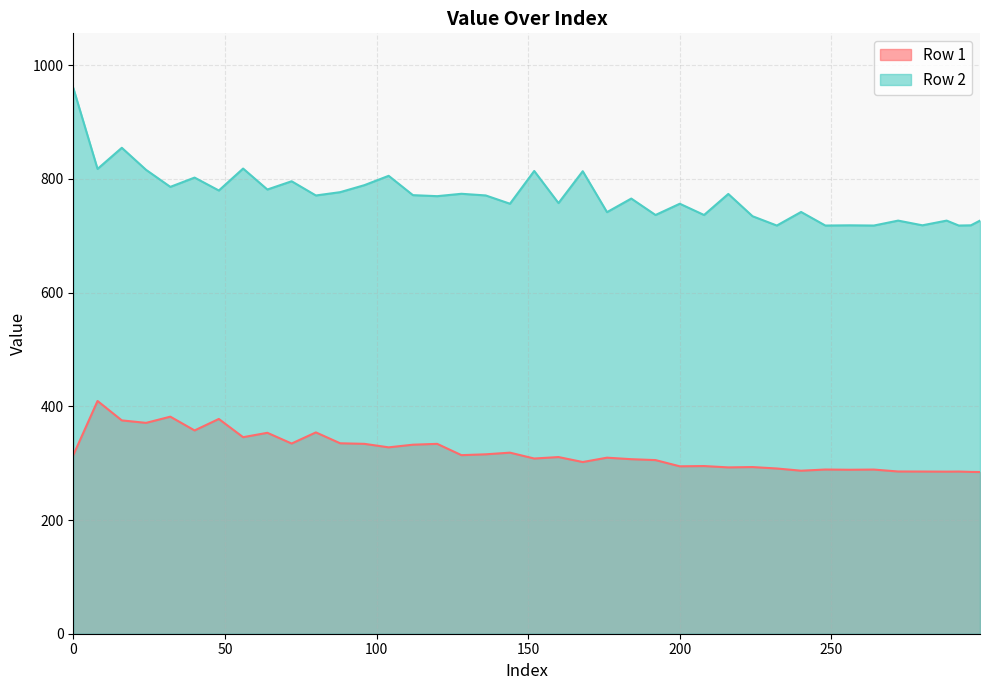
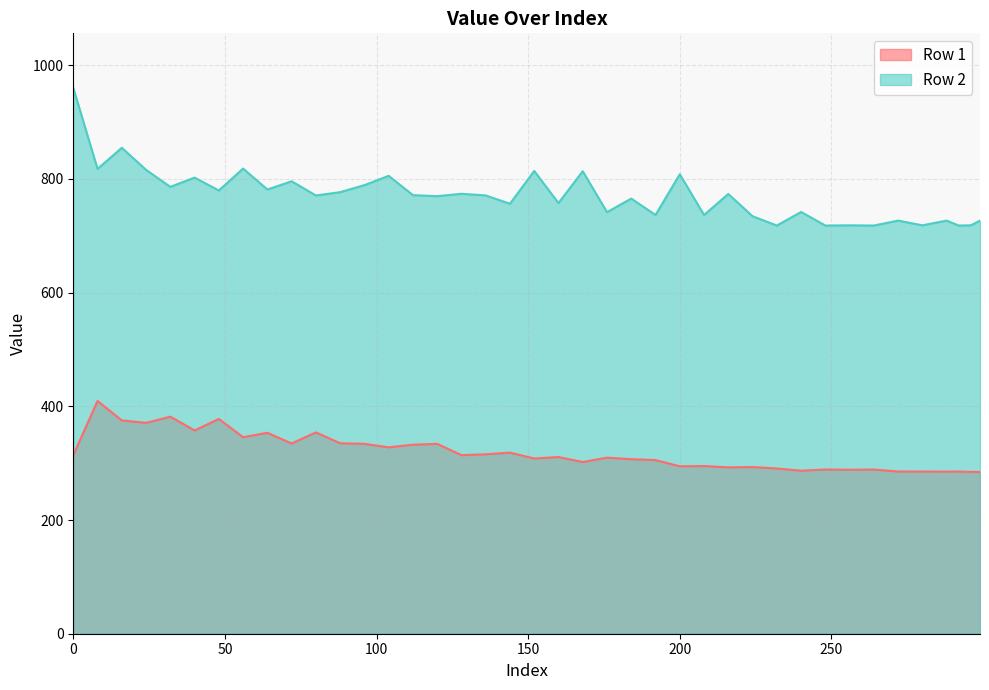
Row 2, 200: 760 -> 810
